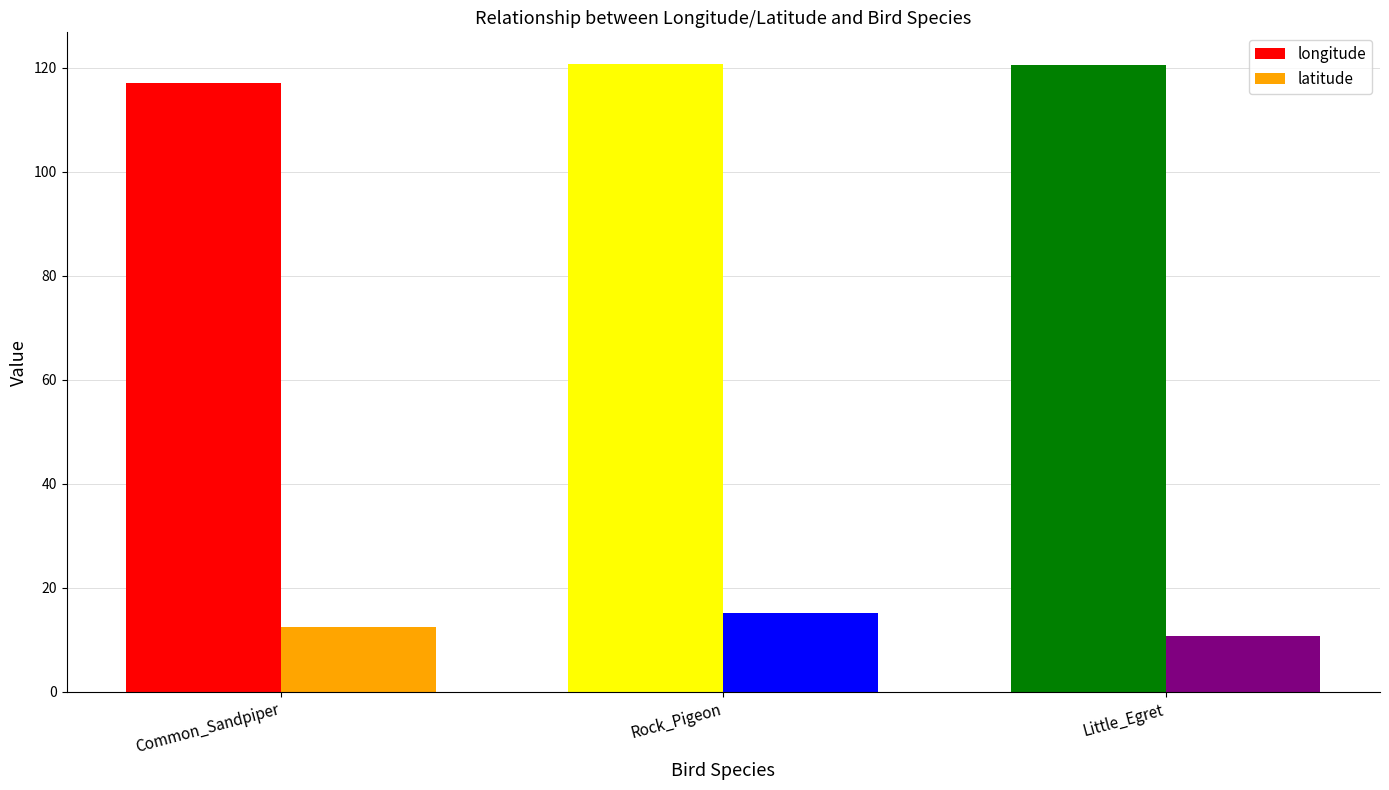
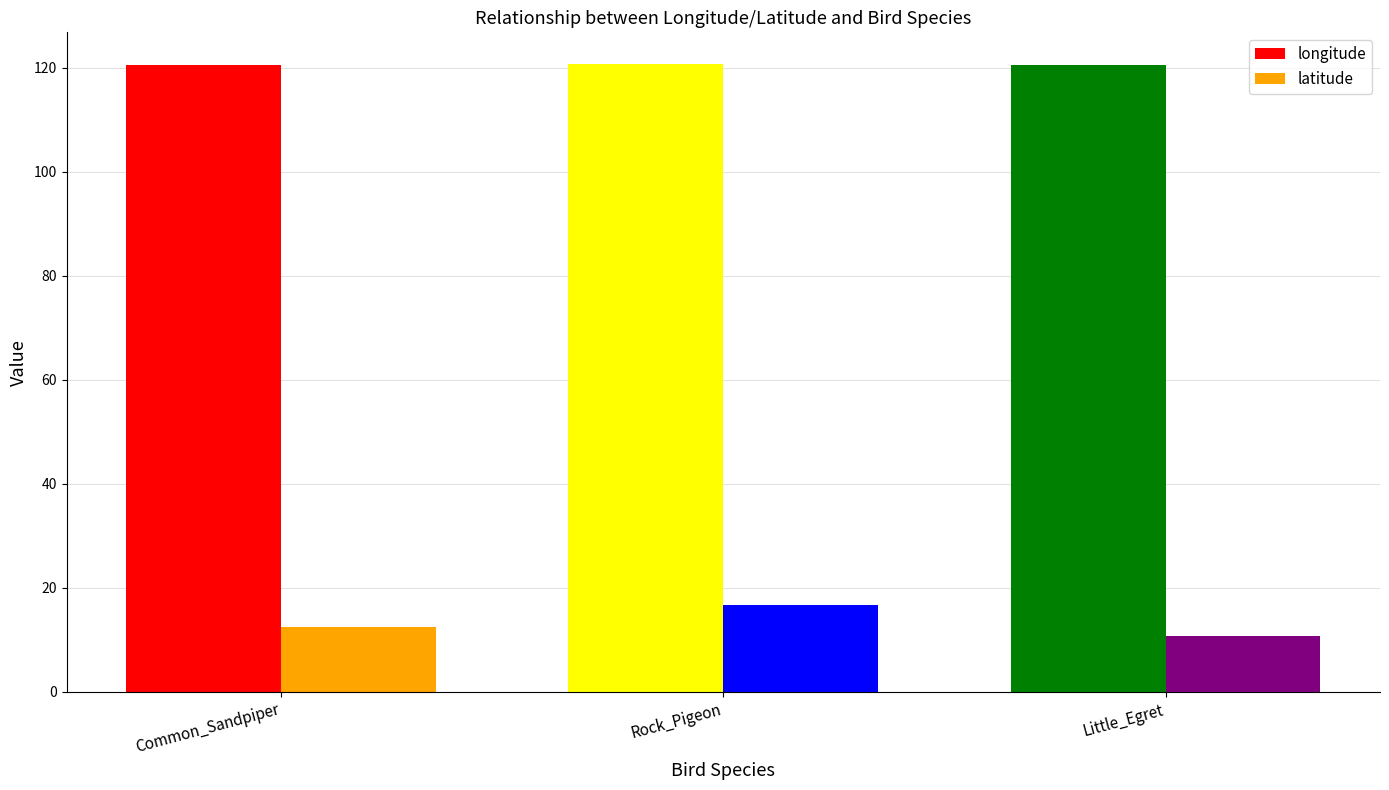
longitude, Common_Sandpiper: 117 -> 121
latitude, Rock_Pigeon: 15 -> 17
